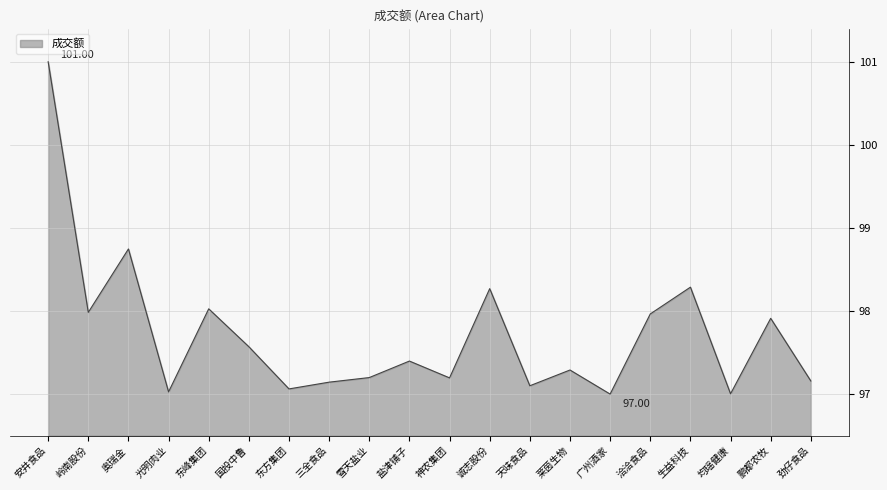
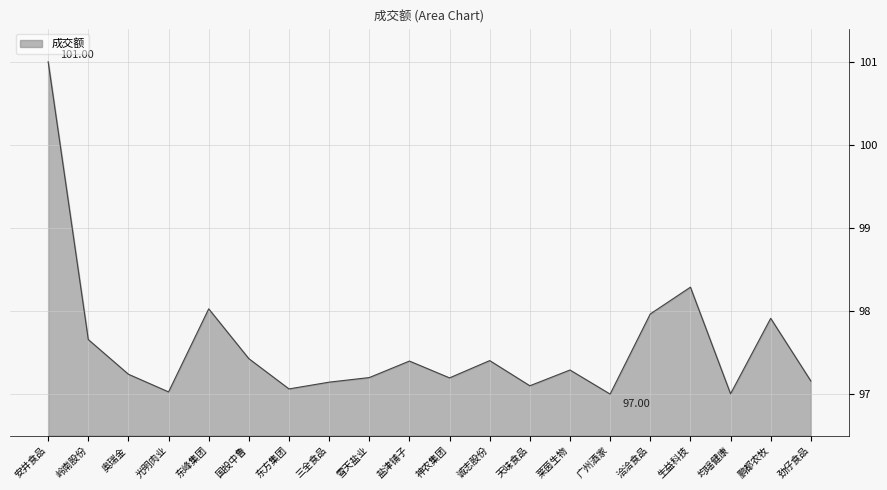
岭南股份: 98.0 -> 97.7
奥瑞金: 98.7 -> 97.2
国投中鲁: 97.6 -> 97.4
诚志股份: 98.3 -> 97.4
